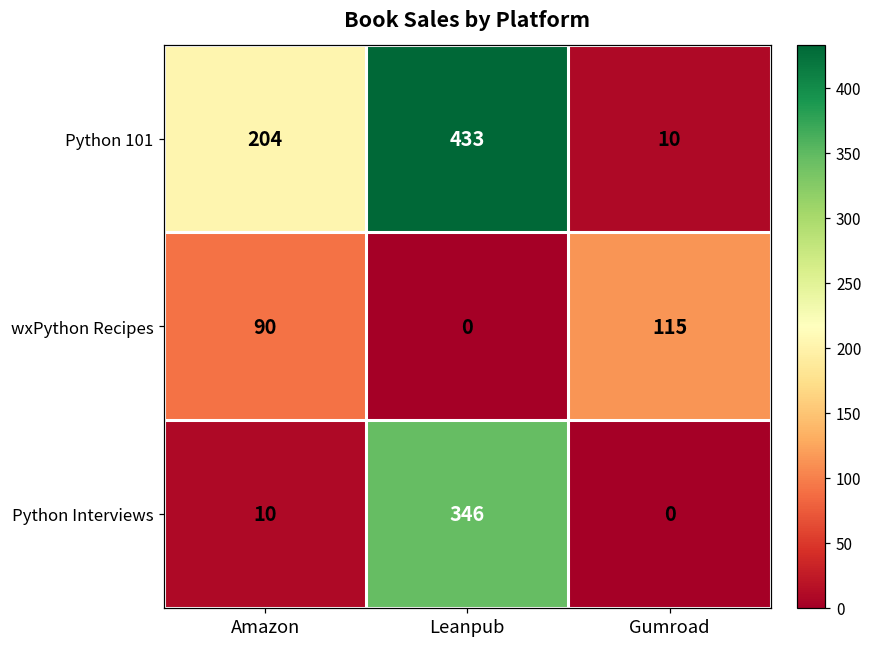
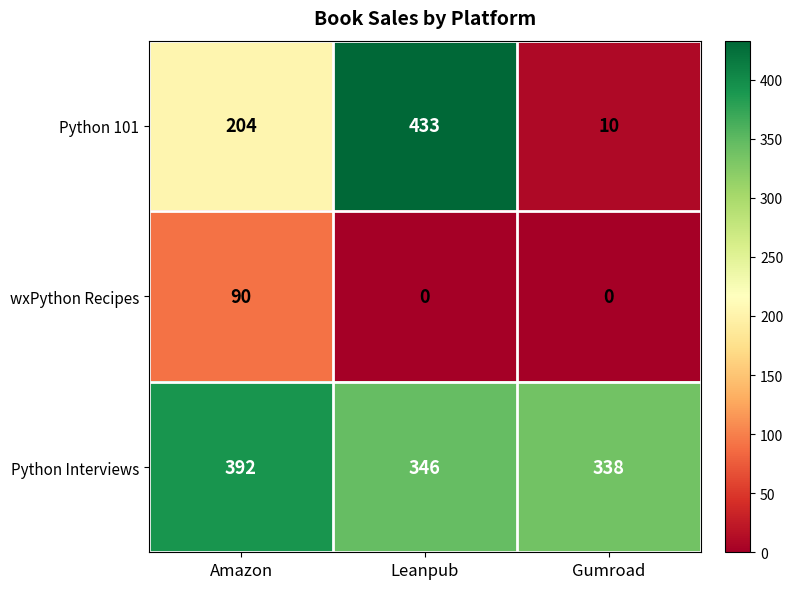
wxPython Recipes, Gumroad: 115 -> 0
Python Interviews, Amazon: 10 -> 392
Python Interviews, Gumroad: 0 -> 338
